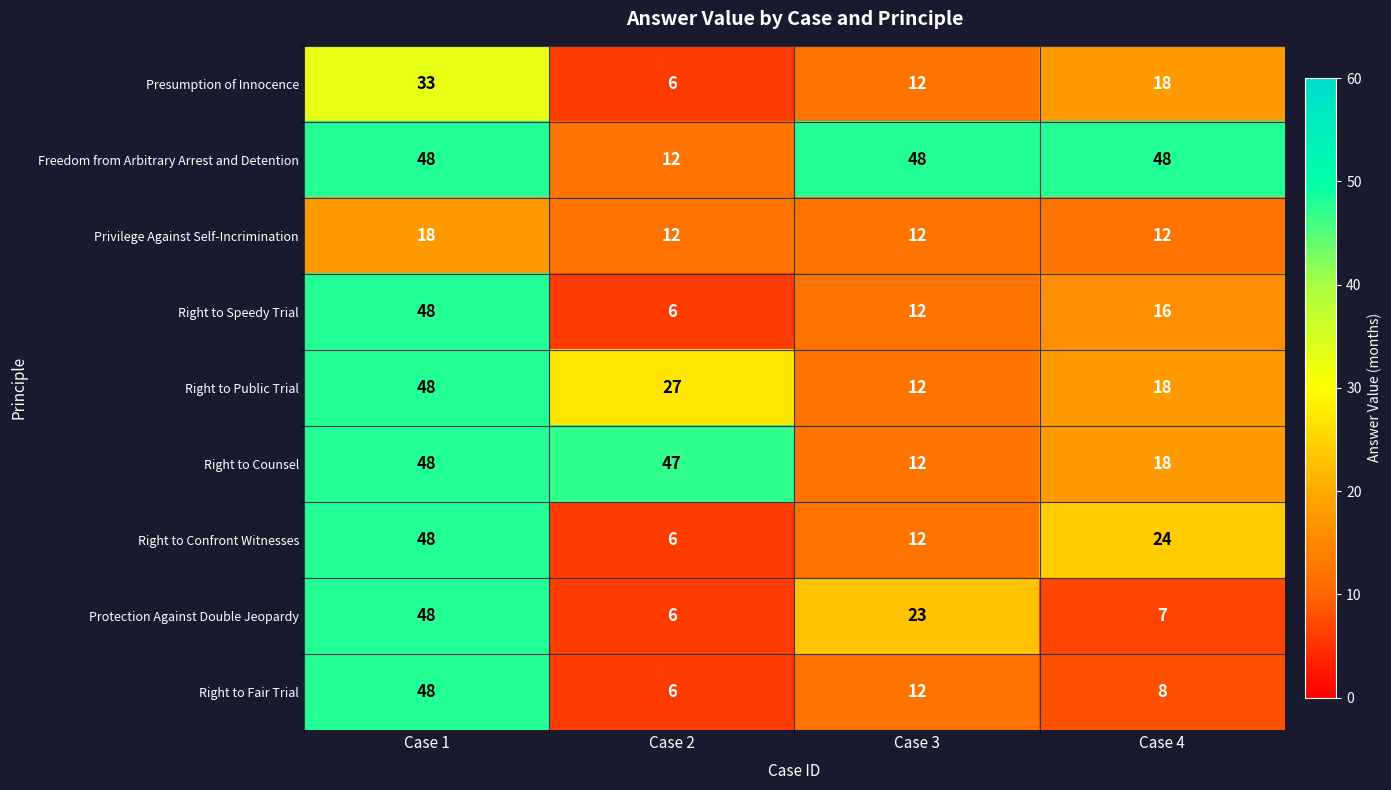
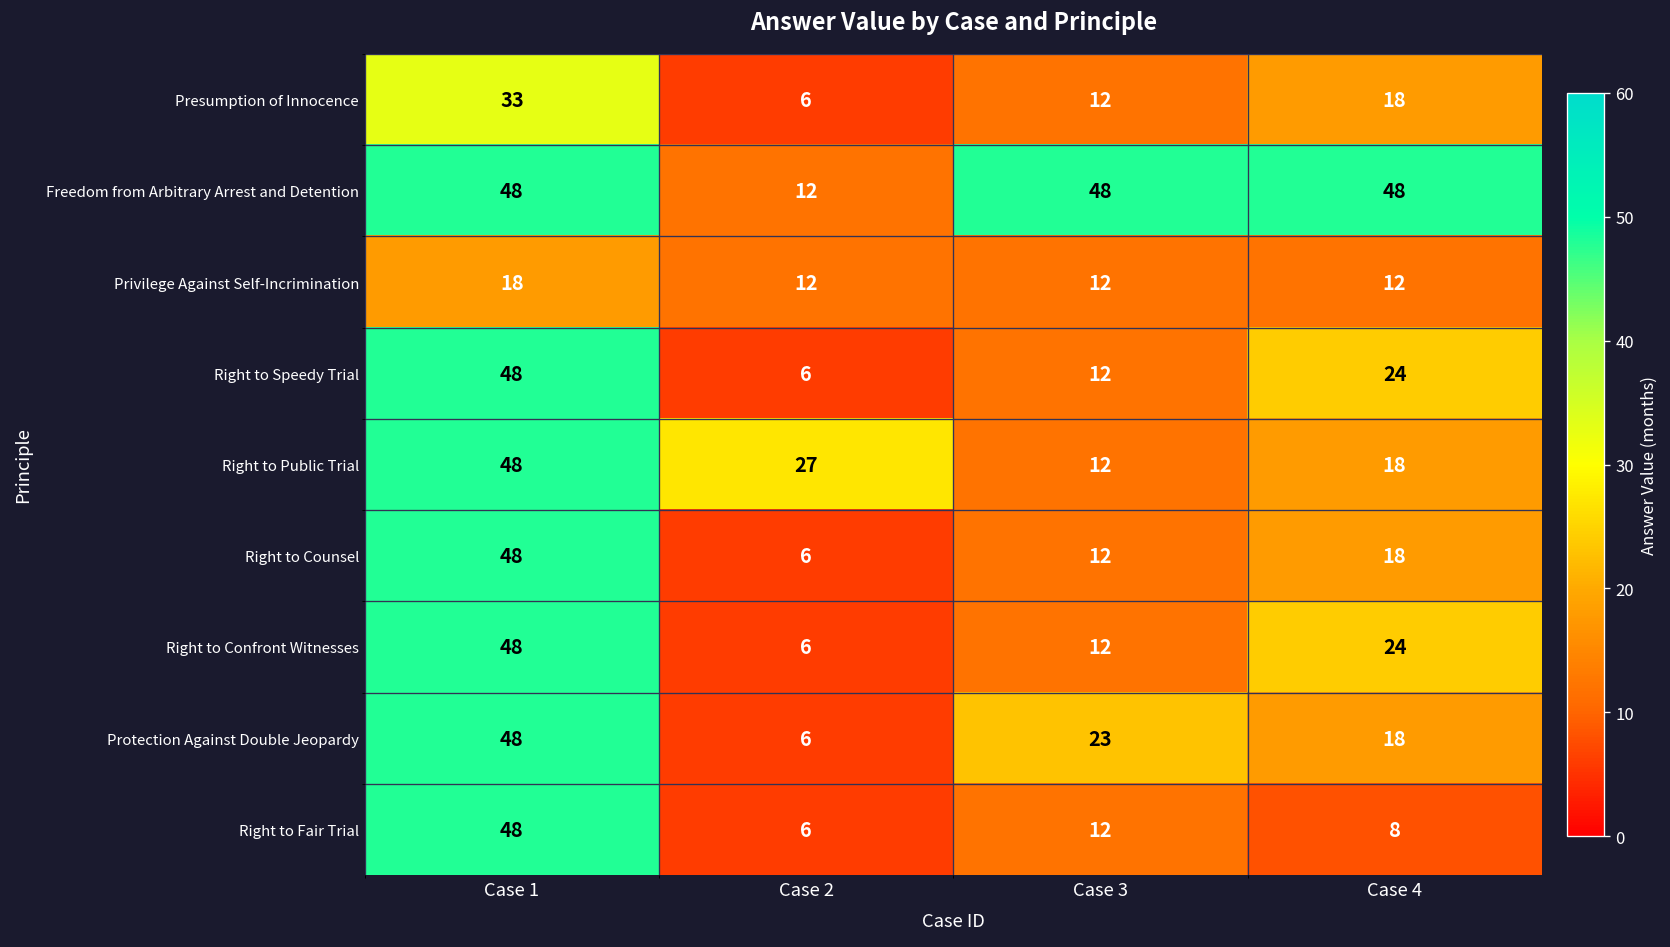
Right to Speedy Trial, Case 4: 16 -> 24
Right to Counsel, Case 2: 47 -> 6
Protection Against Double Jeopardy, Case 4: 7 -> 18
